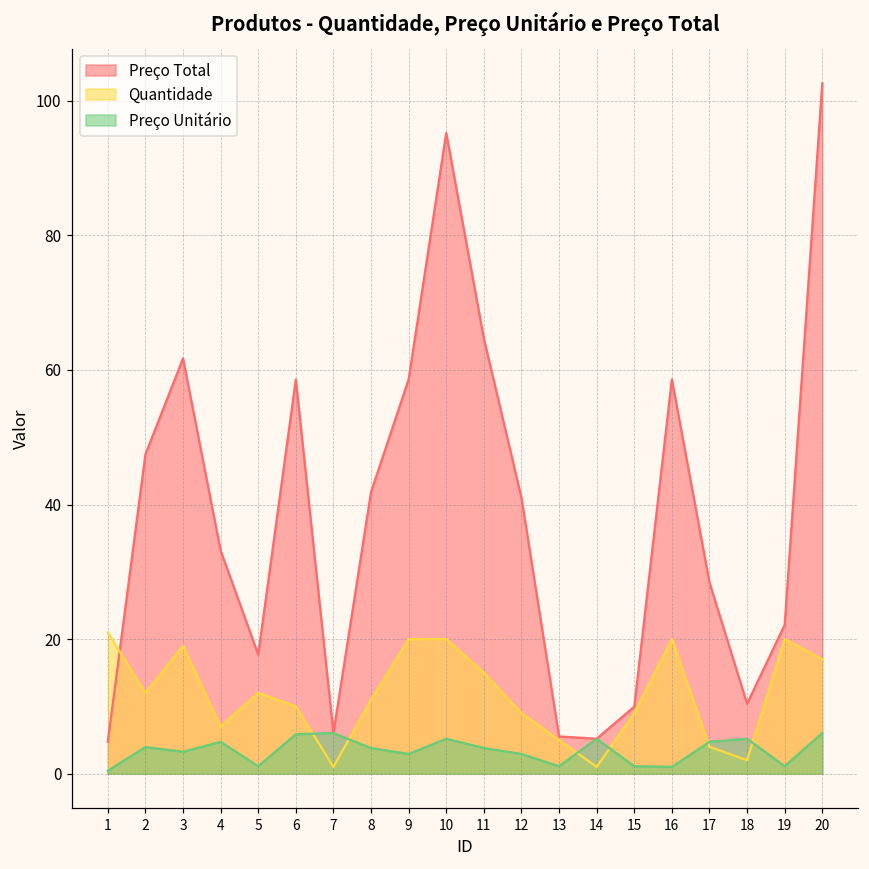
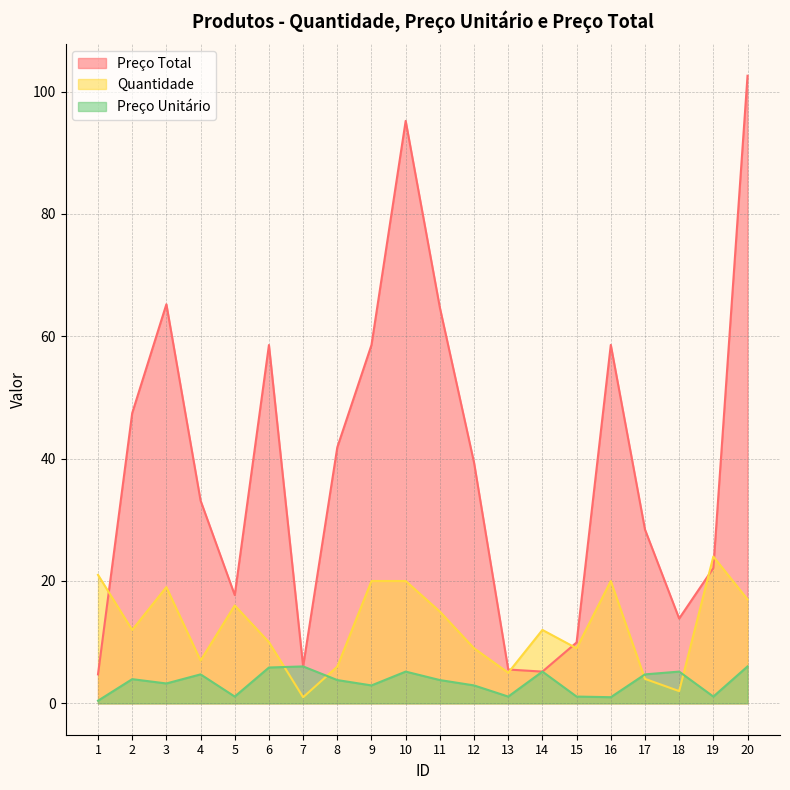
Preço Total, 3: 62 -> 65
Quantidade, 5: 12 -> 16
Quantidade, 8: 11 -> 6
Preço Total, 12: 41 -> 39
Quantidade, 14: 1 -> 12
Preço Total, 18: 10 -> 14
Quantidade, 19: 20 -> 24
